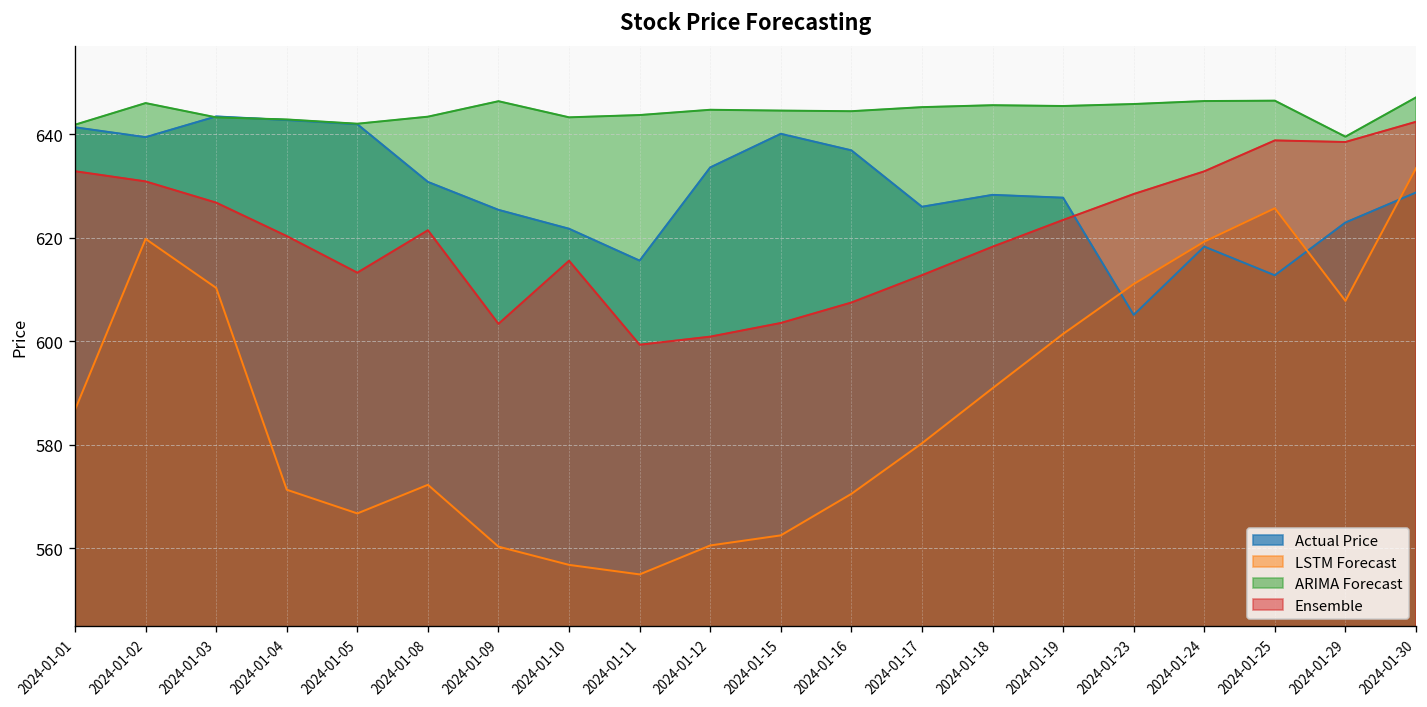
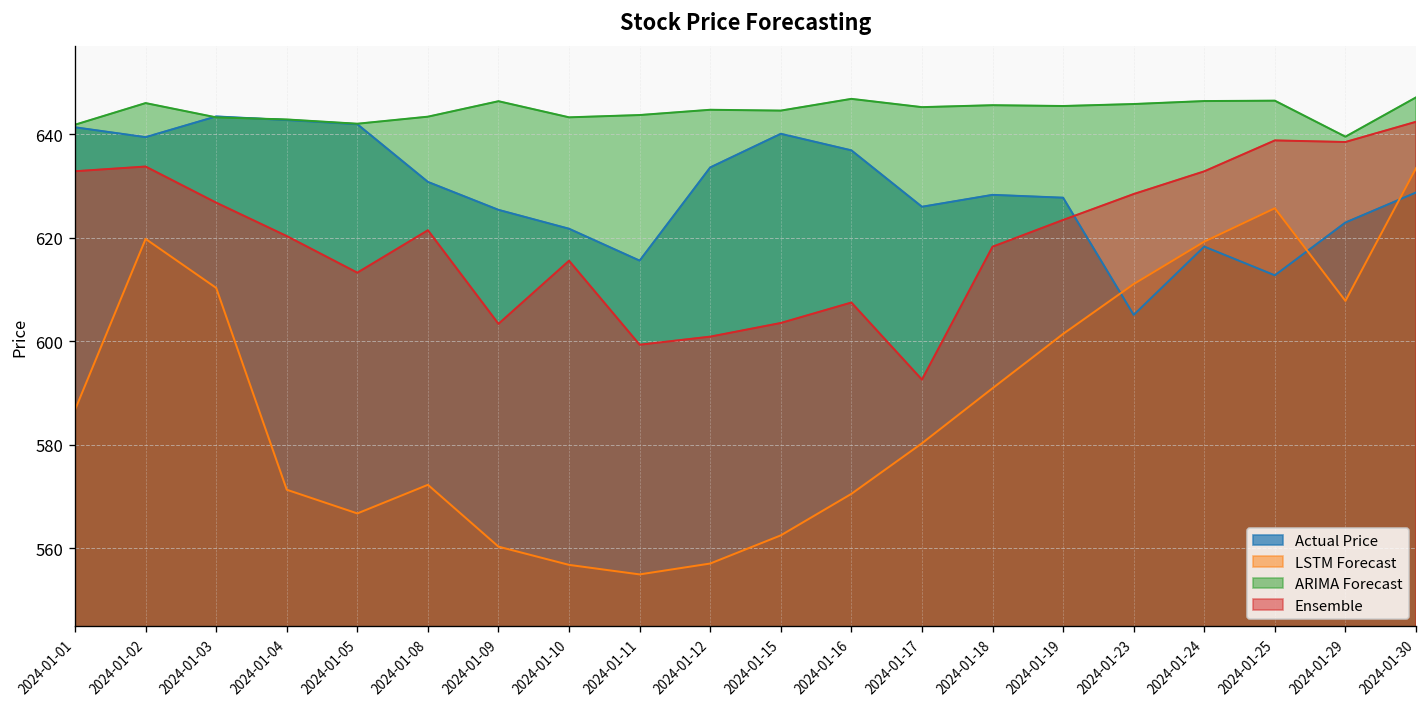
Ensemble, 2024-01-02: 631 -> 634
LSTM Forecast, 2024-01-12: 561 -> 557
ARIMA Forecast, 2024-01-16: 644 -> 647
Ensemble, 2024-01-17: 613 -> 593
